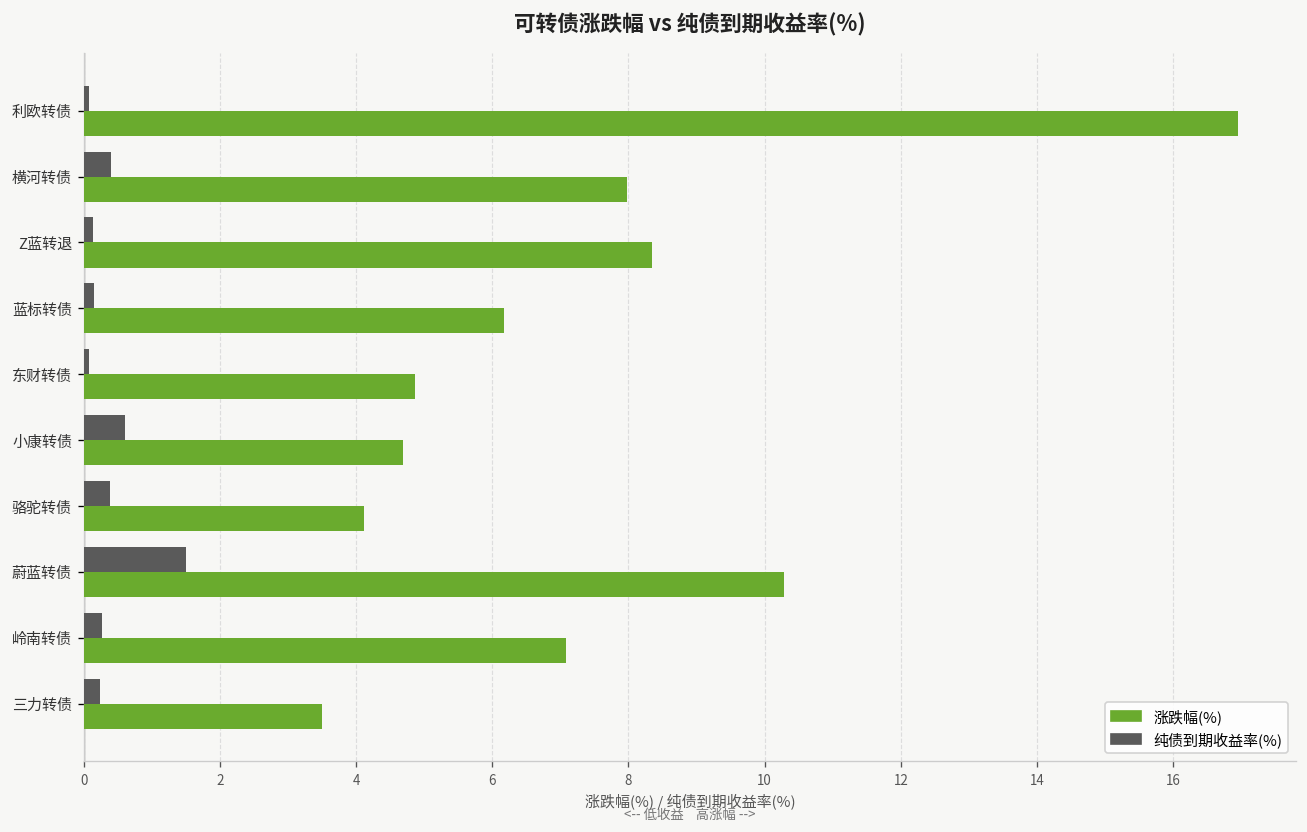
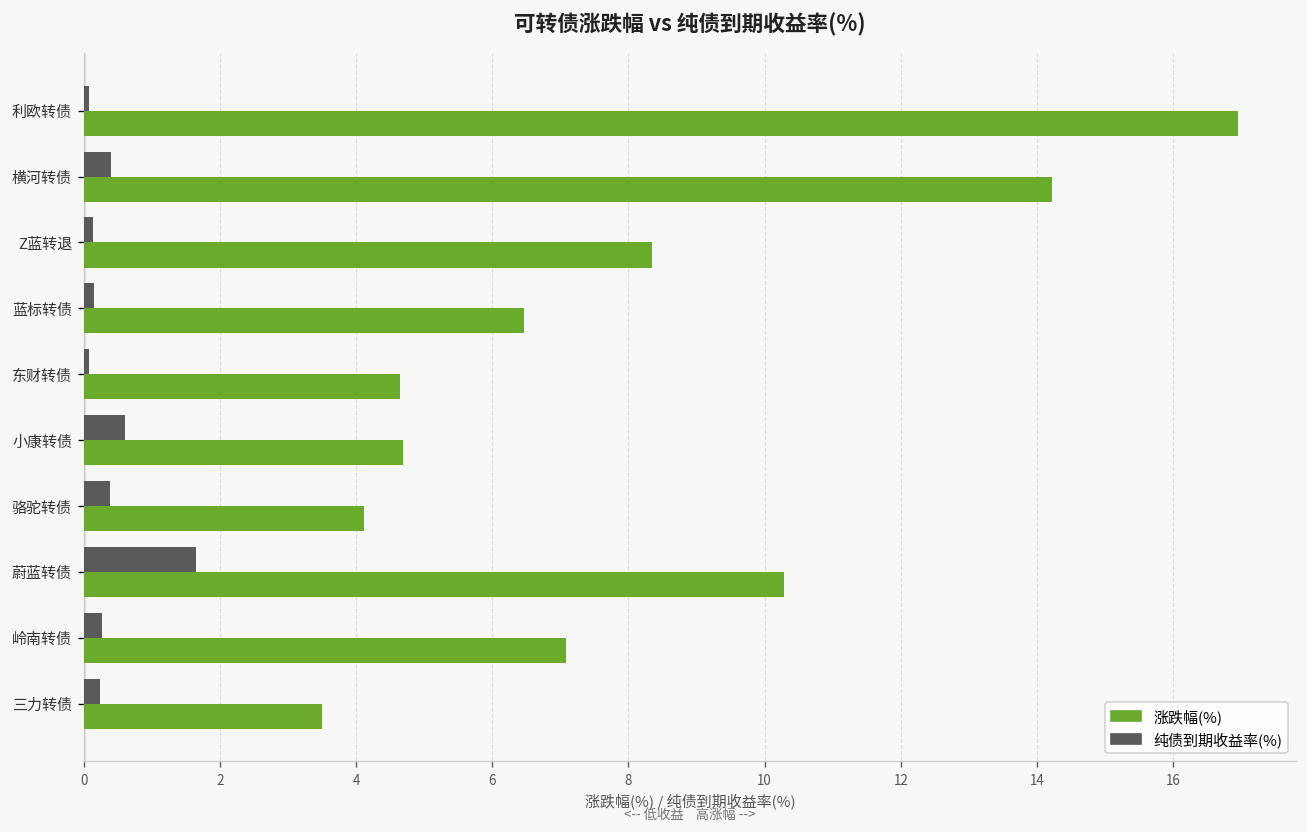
涨跌幅(%), 横河转债: 8.0 -> 14.2
涨跌幅(%), 蓝标转债: 6.2 -> 6.5
涨跌幅(%), 东财转债: 4.9 -> 4.6
纯债到期收益率(%), 蔚蓝转债: 1.5 -> 1.7
